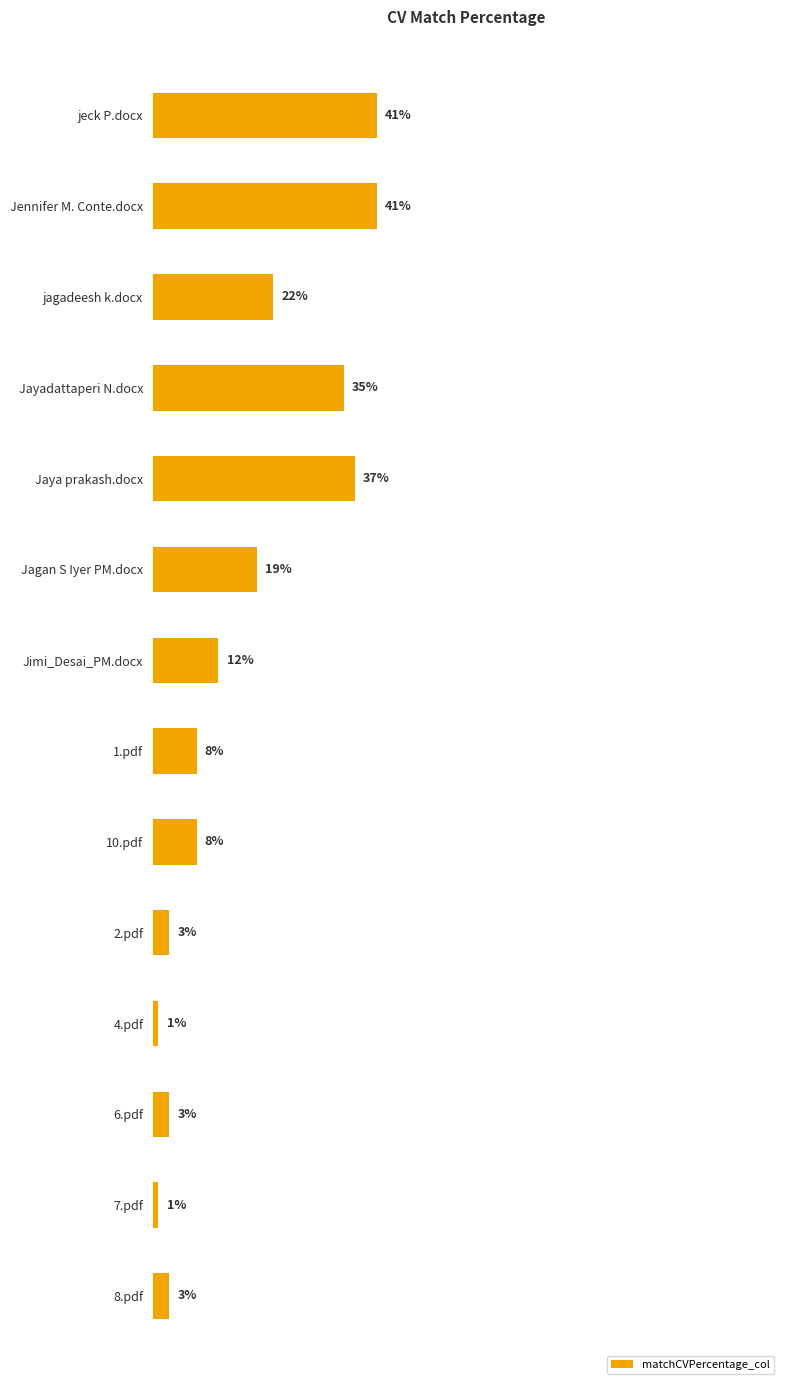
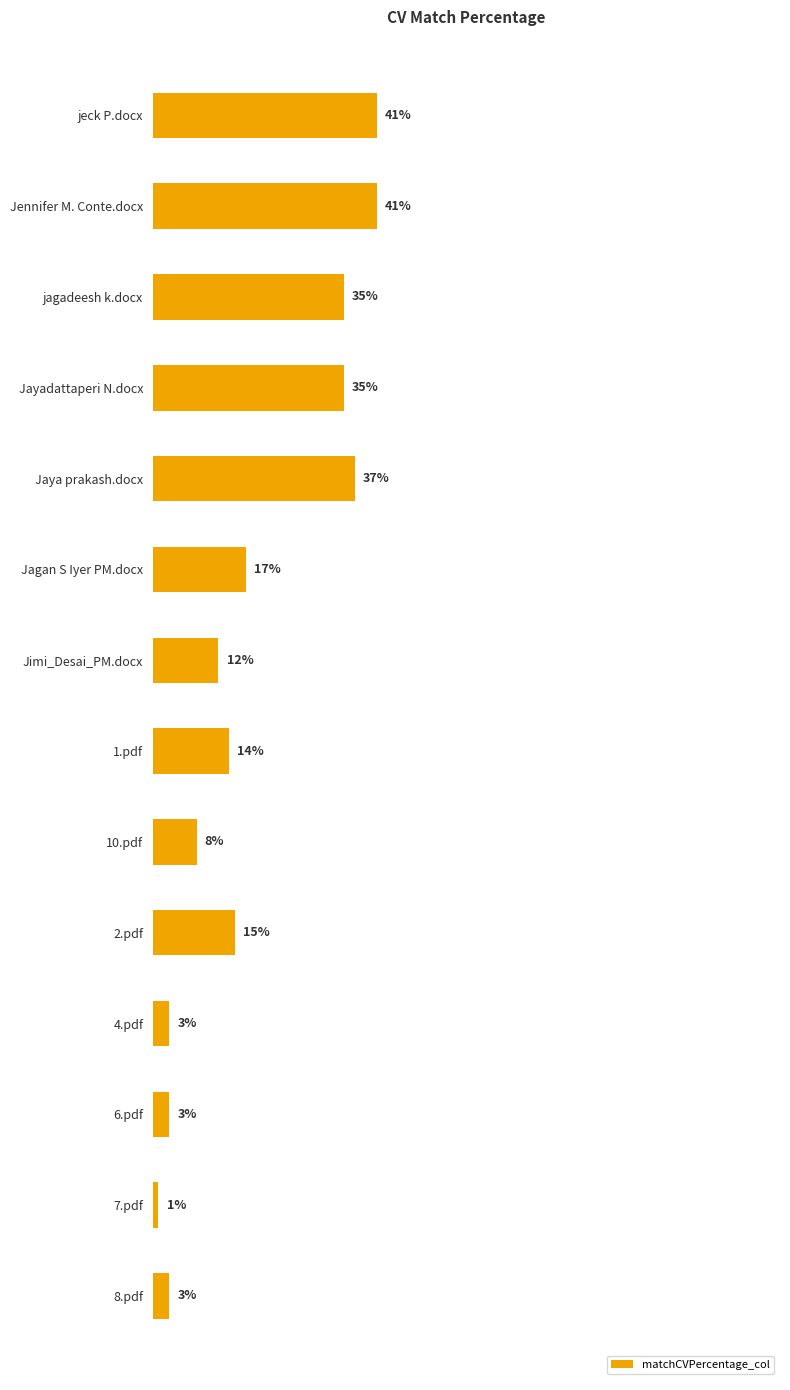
jagadeesh k.docx: 22% -> 35%
Jagan S Iyer PM.docx: 19% -> 17%
1.pdf: 8% -> 14%
2.pdf: 3% -> 15%
4.pdf: 1% -> 3%
